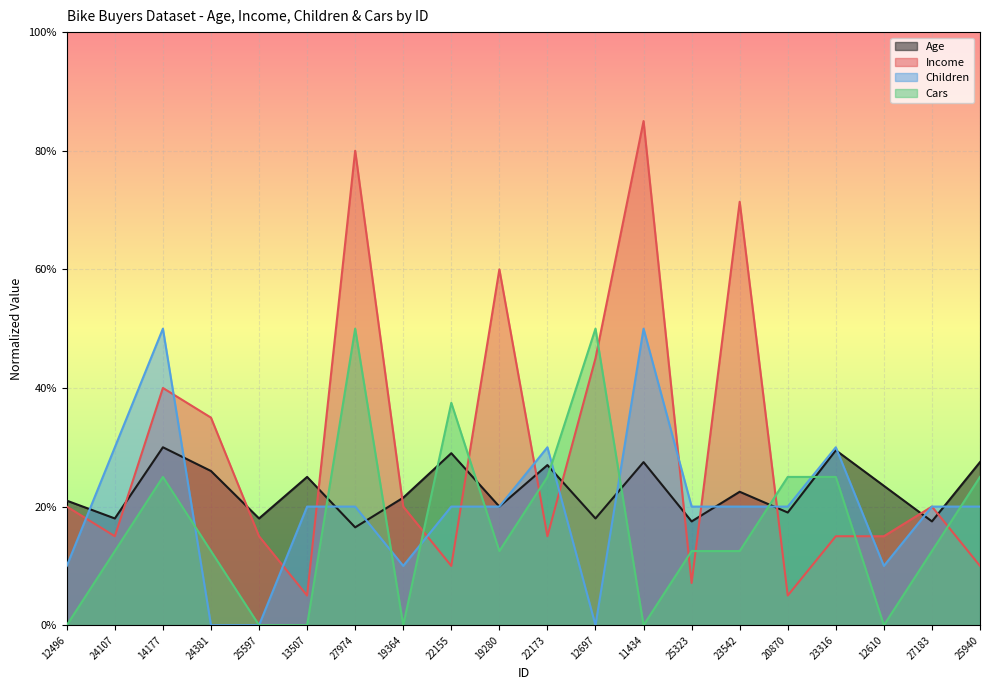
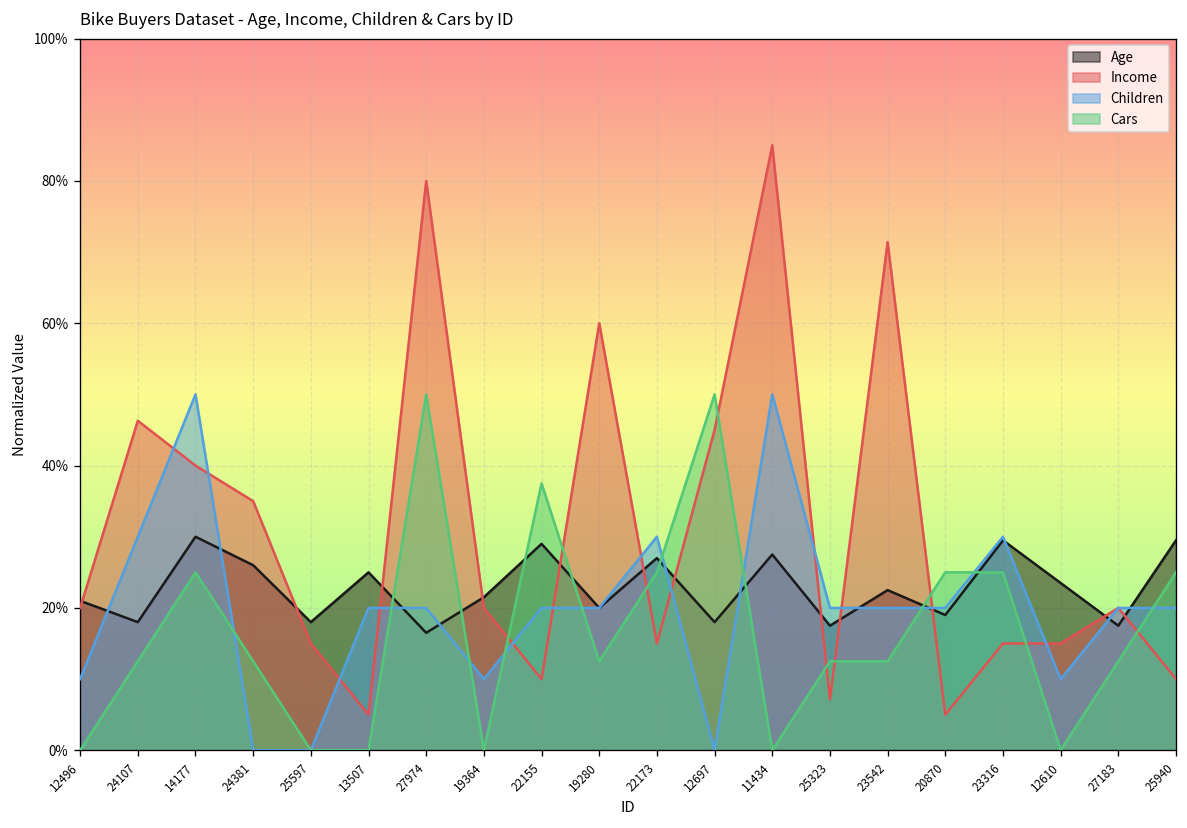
Income, 24107: 15% -> 46%
Age, 25940: 28% -> 30%
